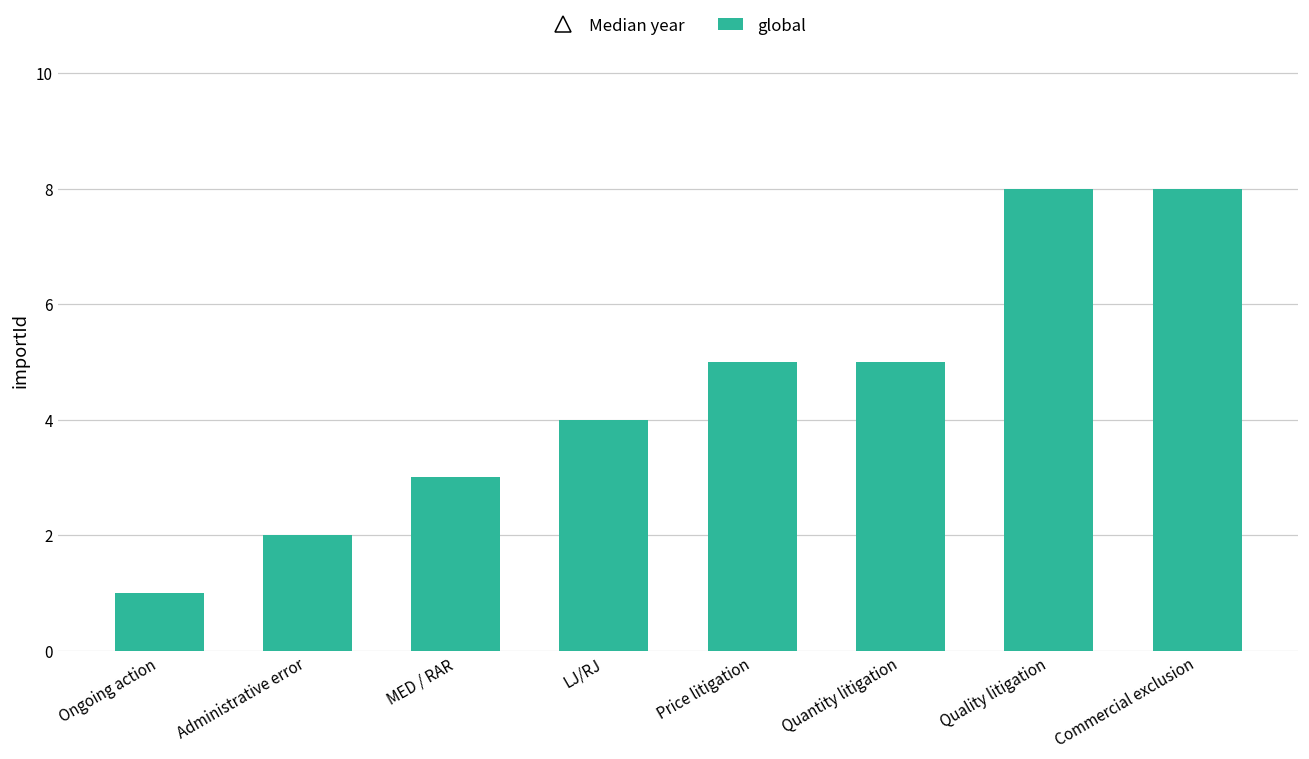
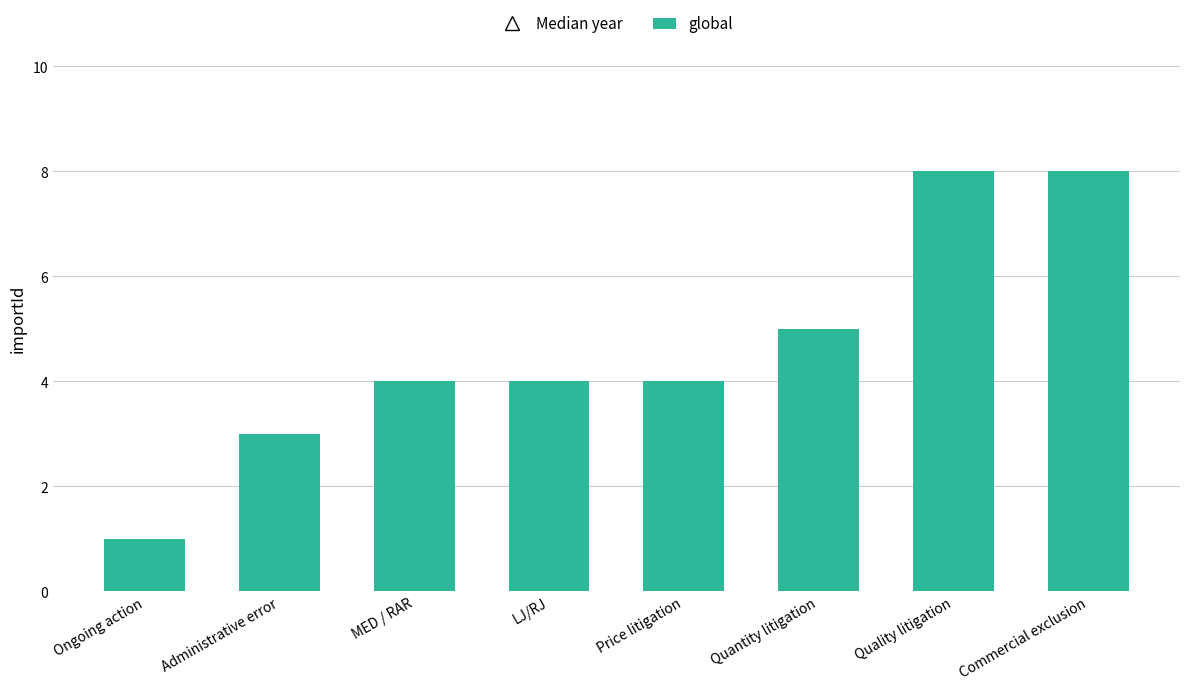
Administrative error: 2 -> 3
MED / RAR: 3 -> 4
Price litigation: 5 -> 4
